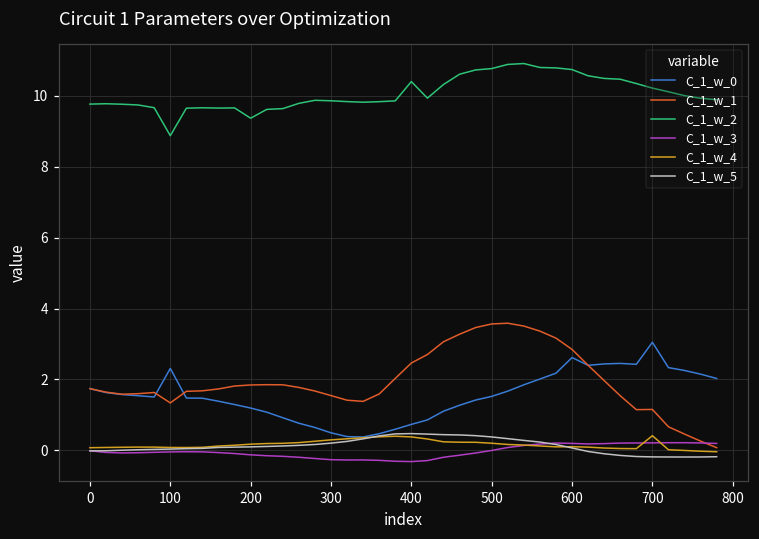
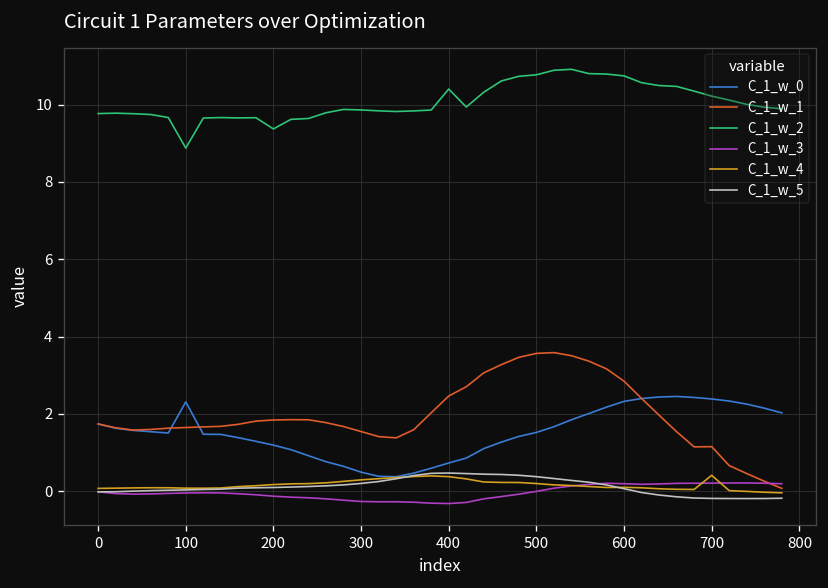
C_1_w_1, 100: 1.3 -> 1.6
C_1_w_0, 600: 2.6 -> 2.3
C_1_w_0, 700: 3.0 -> 2.4
